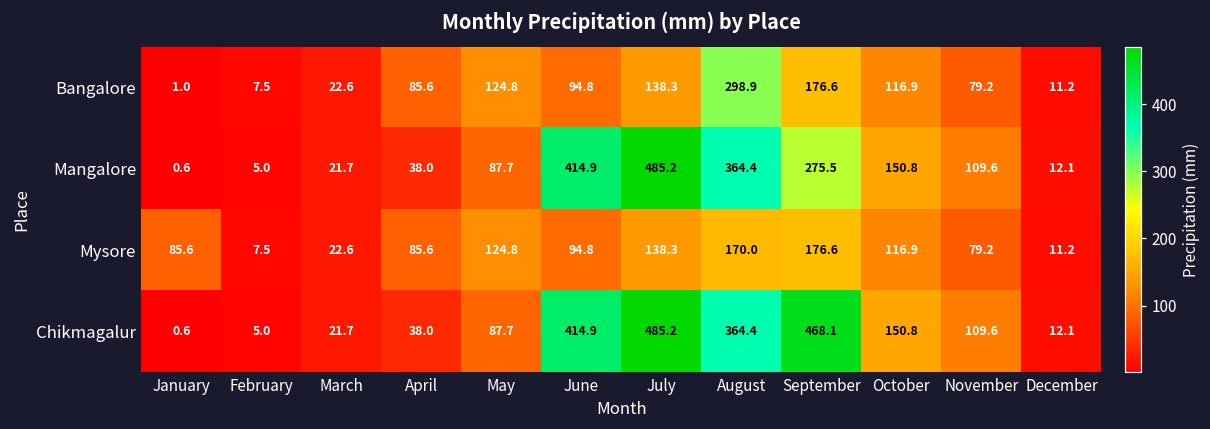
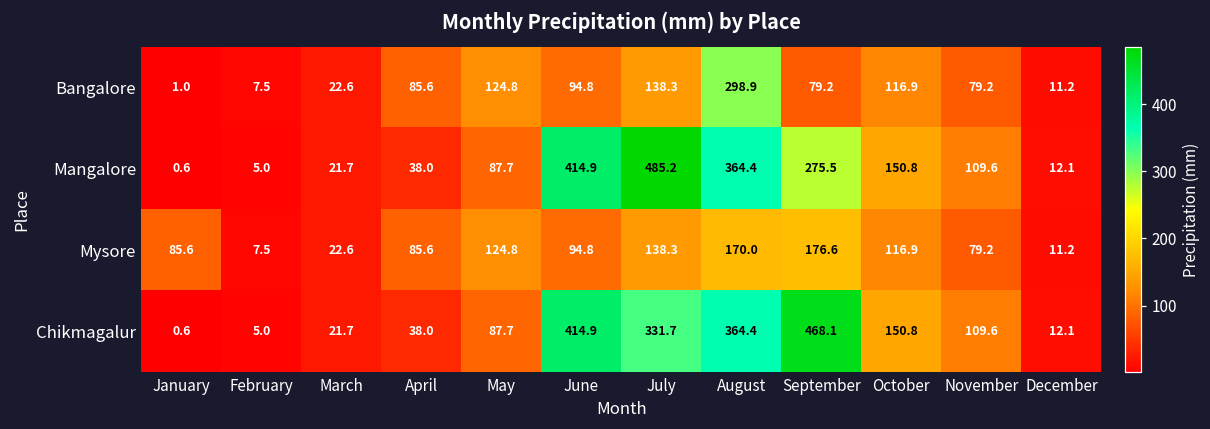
Bangalore, September: 176.6 -> 79.2
Chikmagalur, July: 485.2 -> 331.7
